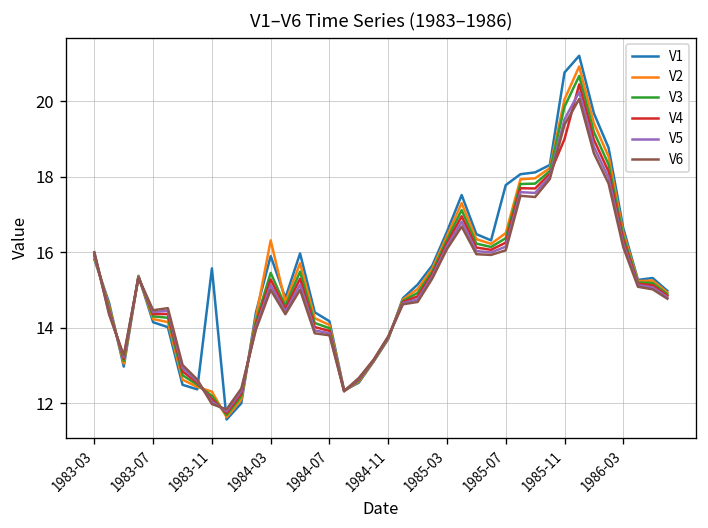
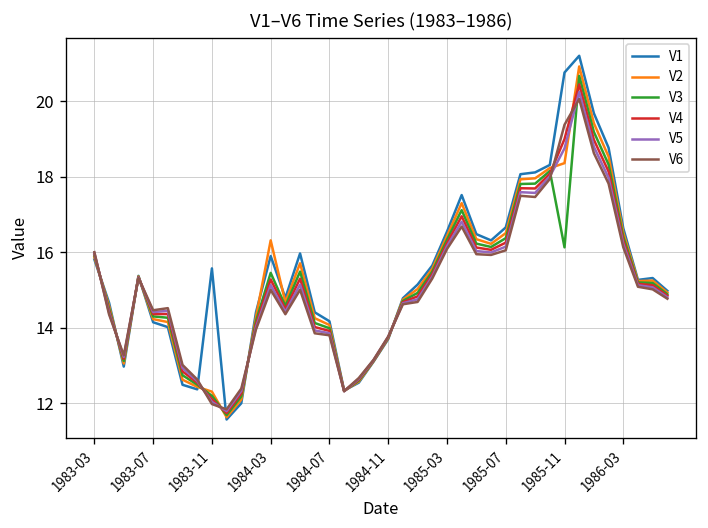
V1, 1985-07: 17.8 -> 16.7
V2, 1985-11: 20.0 -> 18.4
V3, 1985-11: 19.9 -> 16.1
V5, 1985-11: 19.5 -> 18.8
